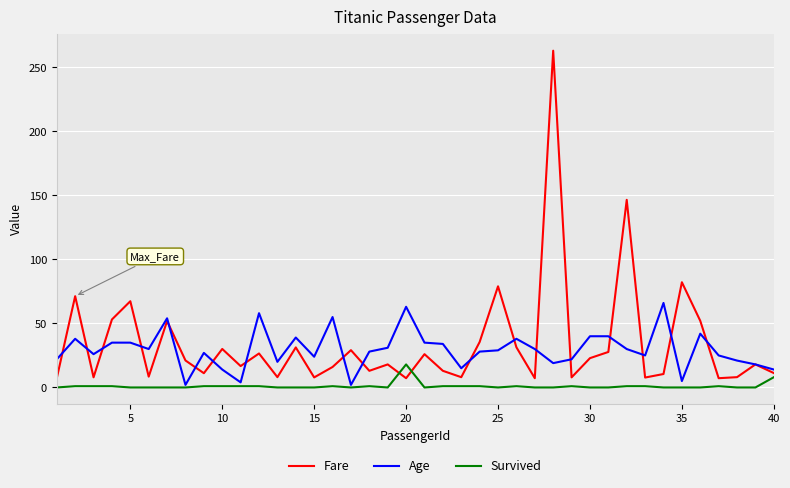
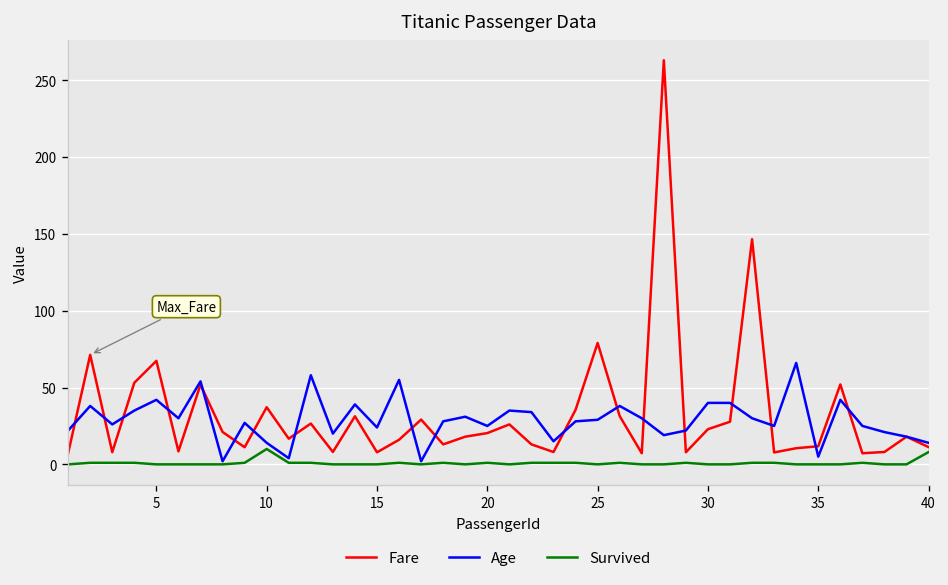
Age, 5: 35 -> 42
Fare, 10: 30 -> 37
Survived, 10: 1 -> 10
Fare, 20: 7 -> 20
Age, 20: 63 -> 25
Survived, 20: 18 -> 1
Fare, 35: 82 -> 12
